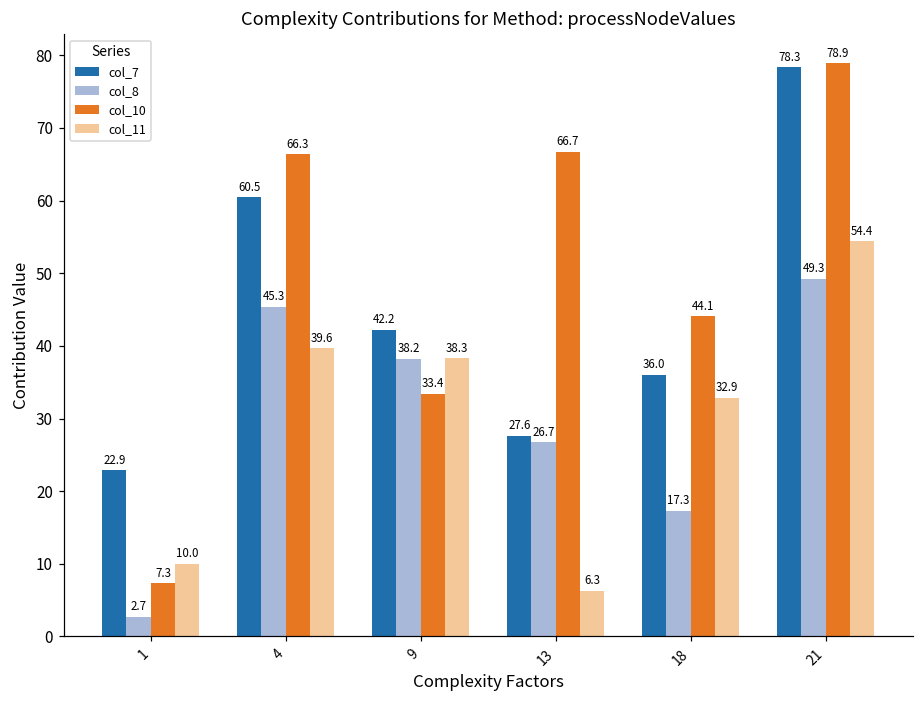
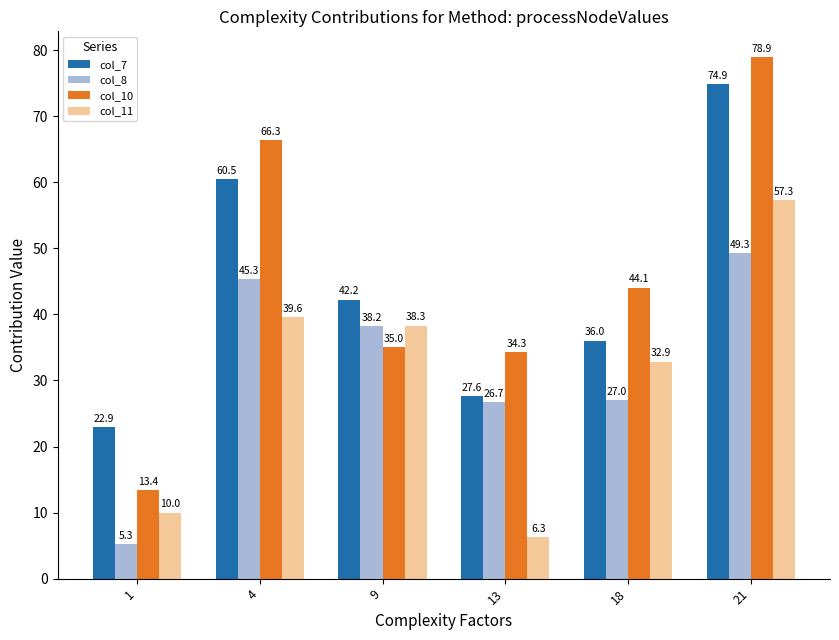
col_8, 1: 2.7 -> 5.3
col_10, 1: 7.3 -> 13.4
col_10, 9: 33.4 -> 35.0
col_10, 13: 66.7 -> 34.3
col_8, 18: 17.3 -> 27.0
col_7, 21: 78.3 -> 74.9
col_11, 21: 54.4 -> 57.3
